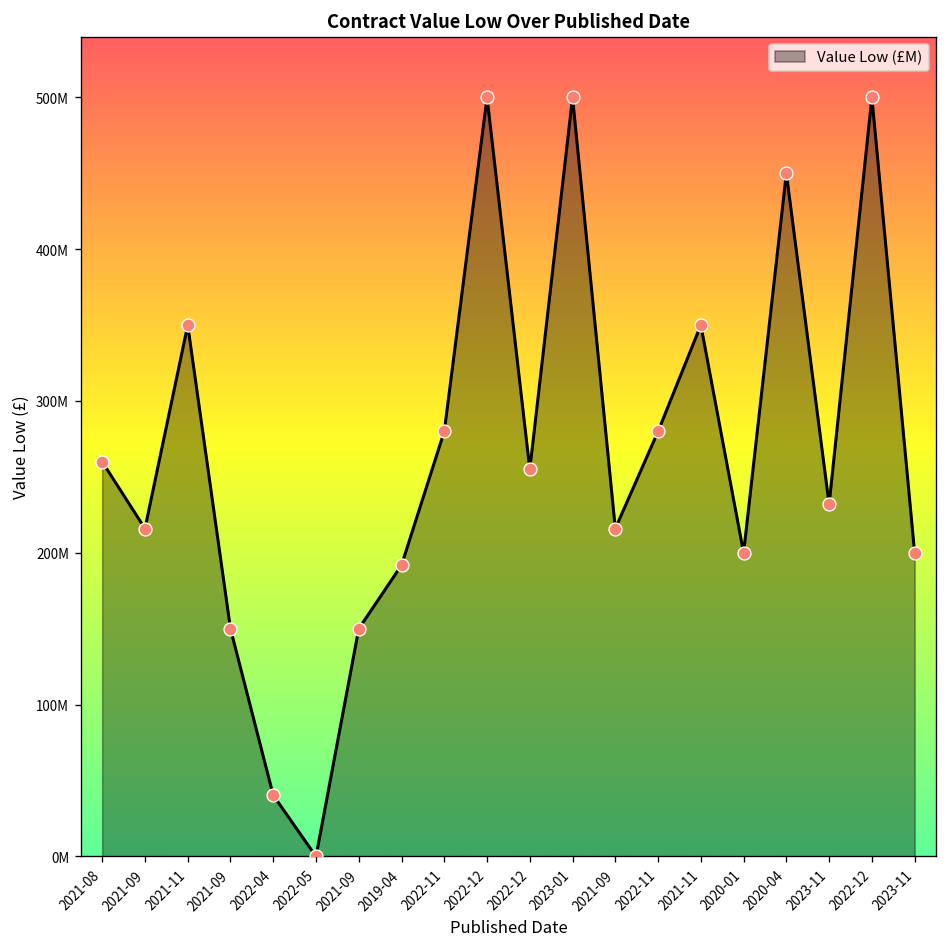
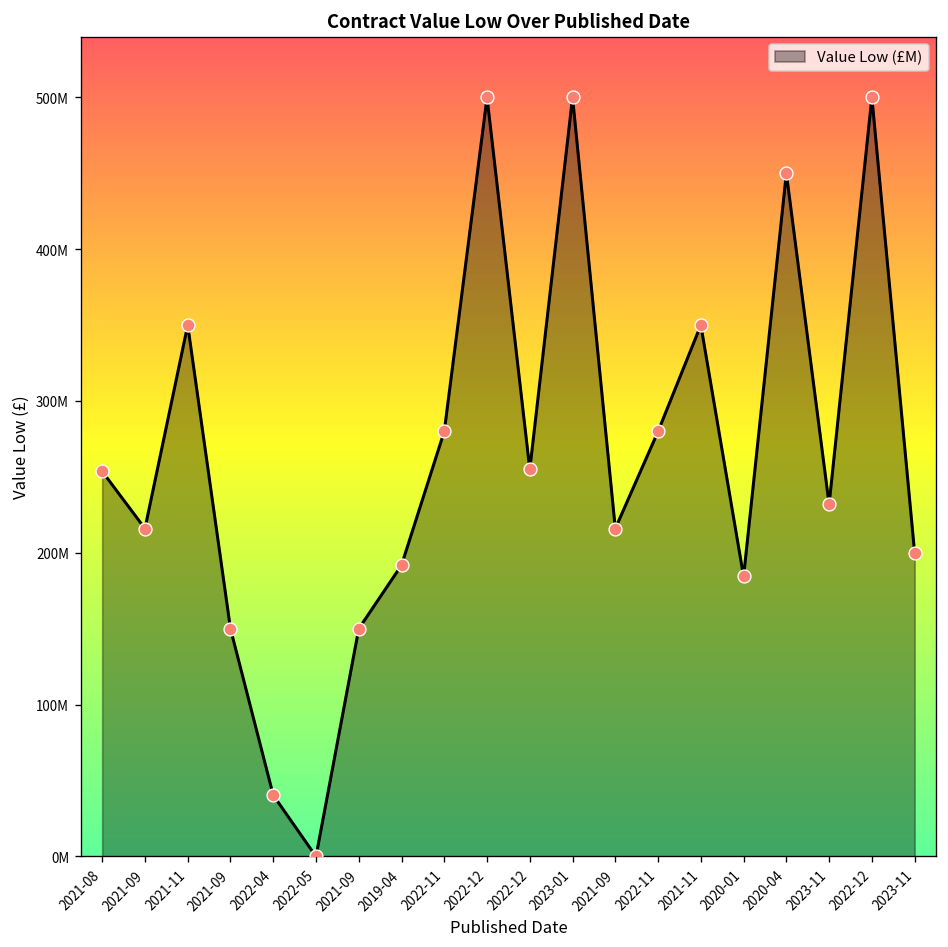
2021-08: 260000000 -> 254000000
2020-01: 200000000 -> 184000000
